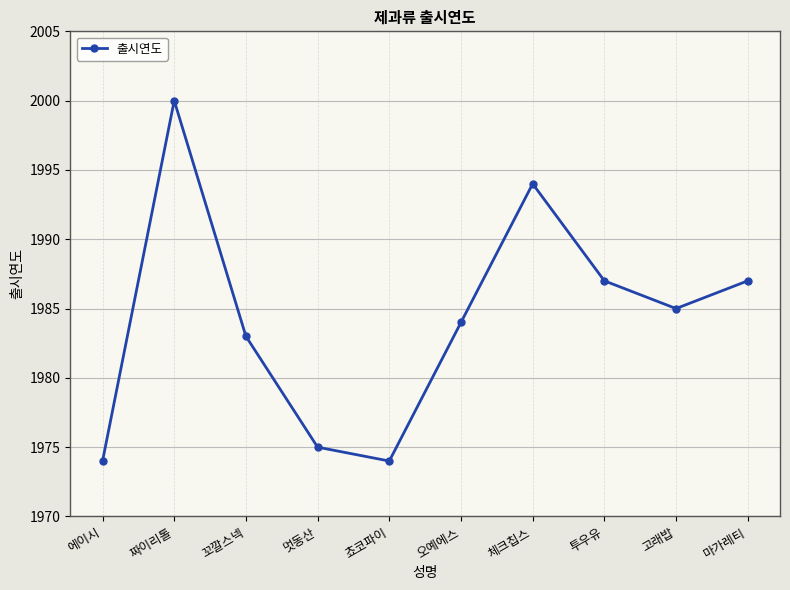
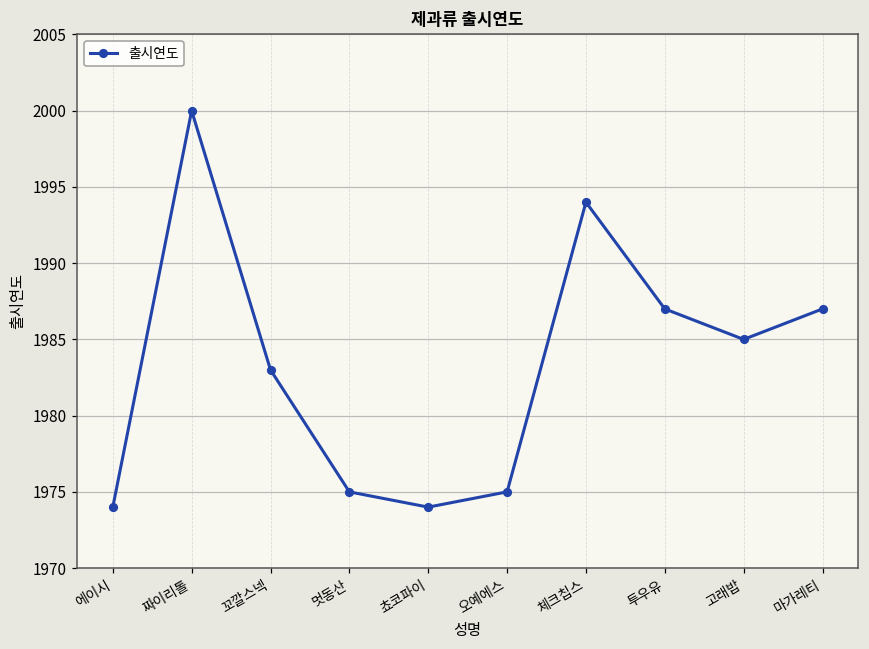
오예에스: 1984 -> 1975
